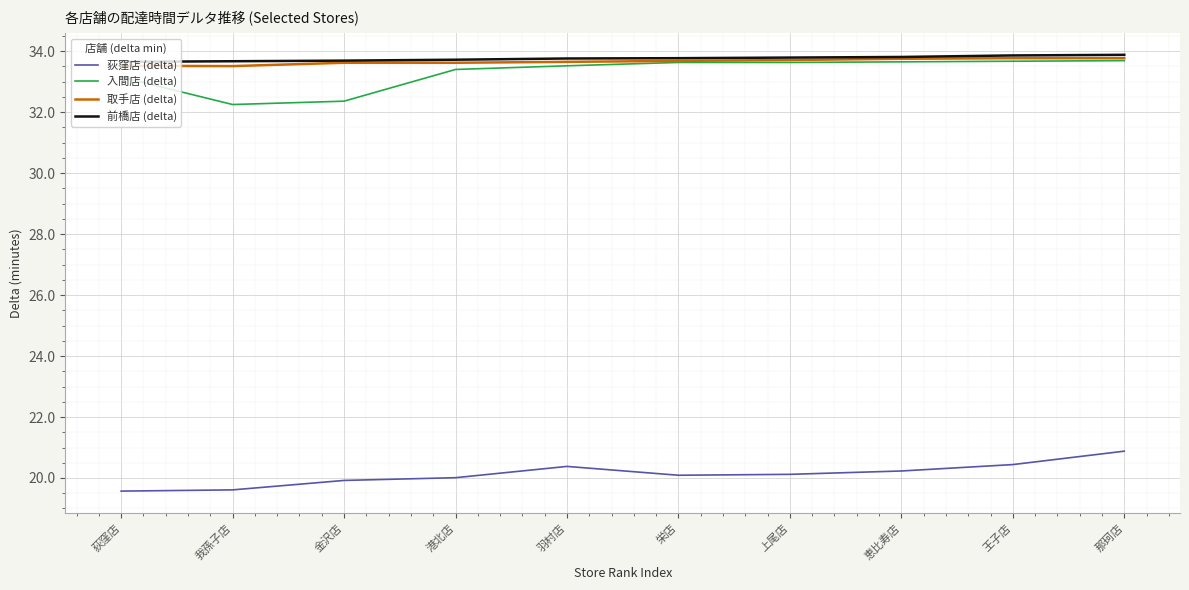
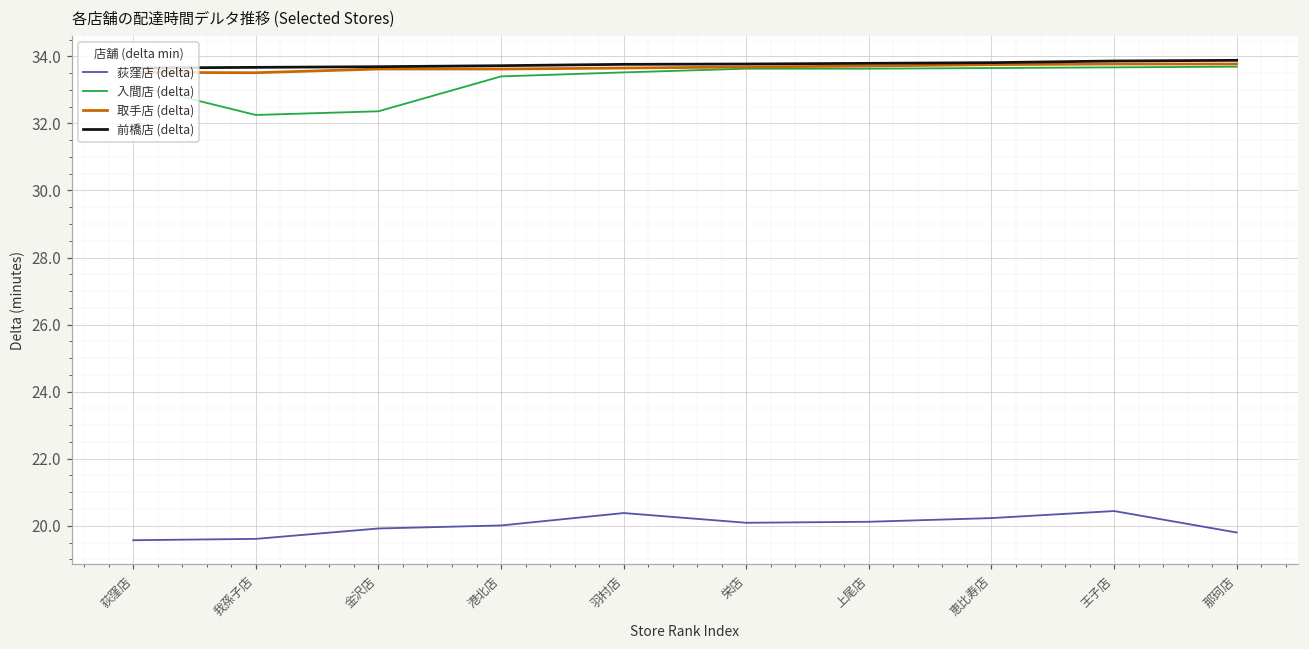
荻窪店 (delta), 那珂店: 20.9 -> 19.8
